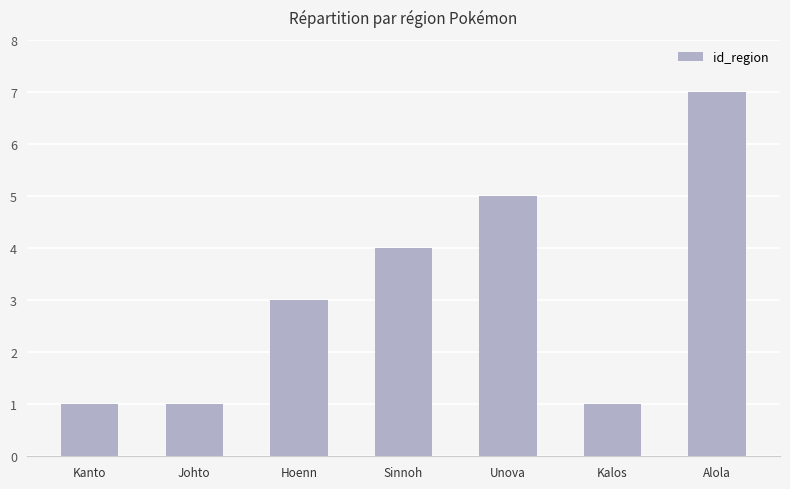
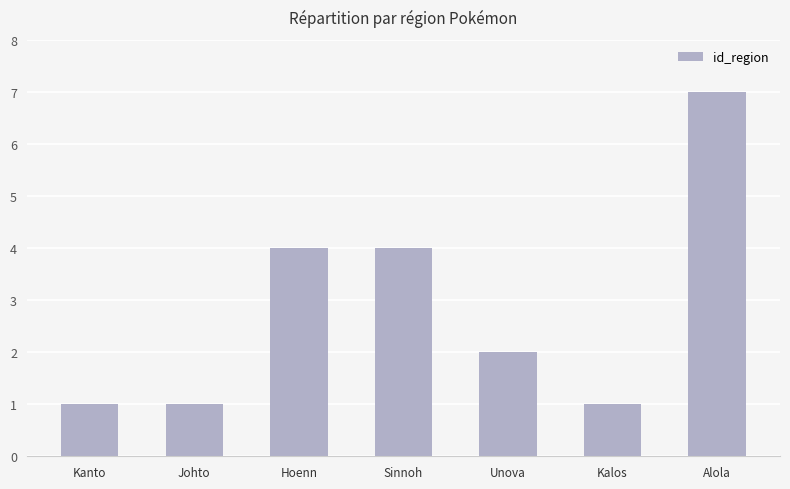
Hoenn: 3 -> 4
Unova: 5 -> 2
